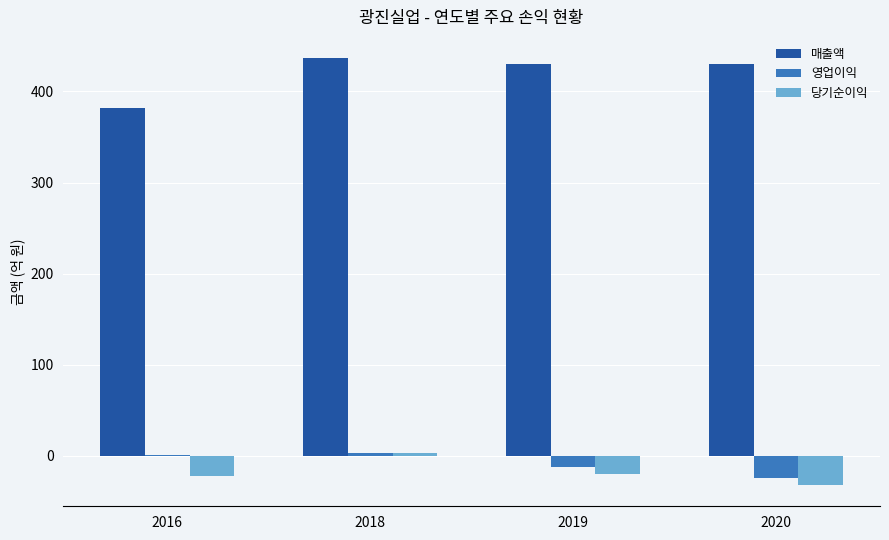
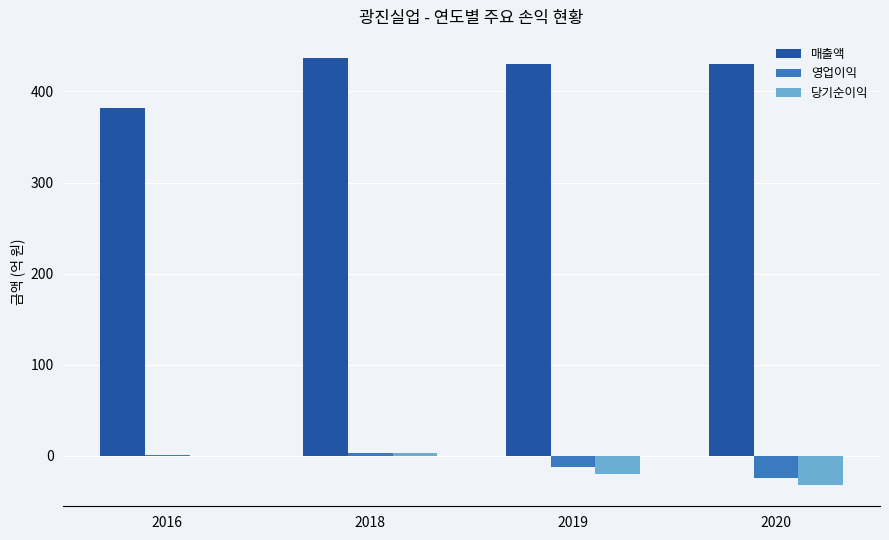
당기순이익, 2016: -20 -> 0
